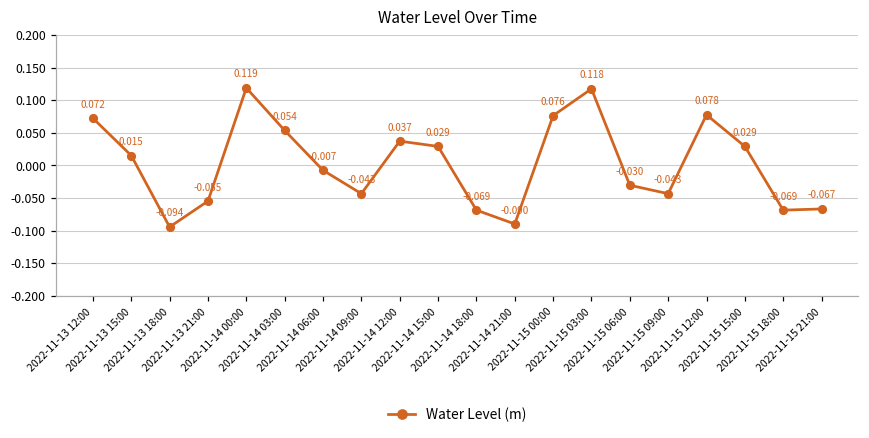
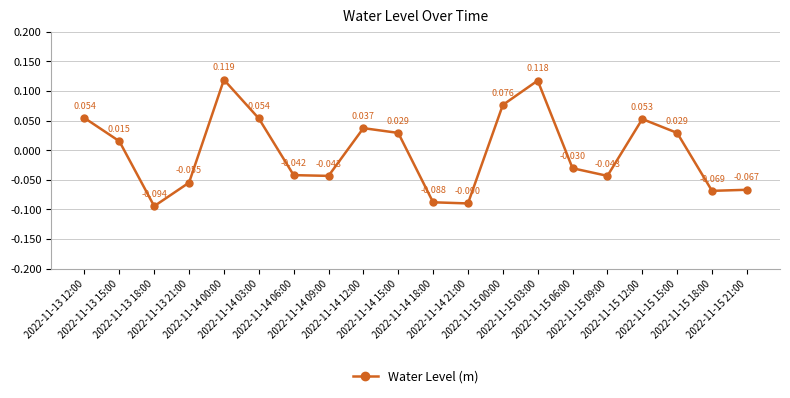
2022-11-13 12:00: 0.072 -> 0.054
2022-11-14 06:00: -0.007 -> -0.042
2022-11-14 18:00: -0.069 -> -0.088
2022-11-15 12:00: 0.078 -> 0.053
